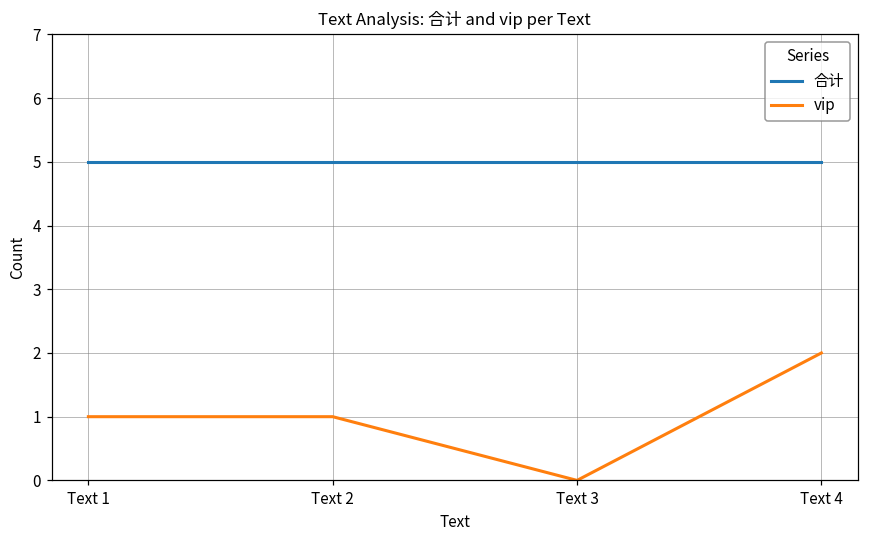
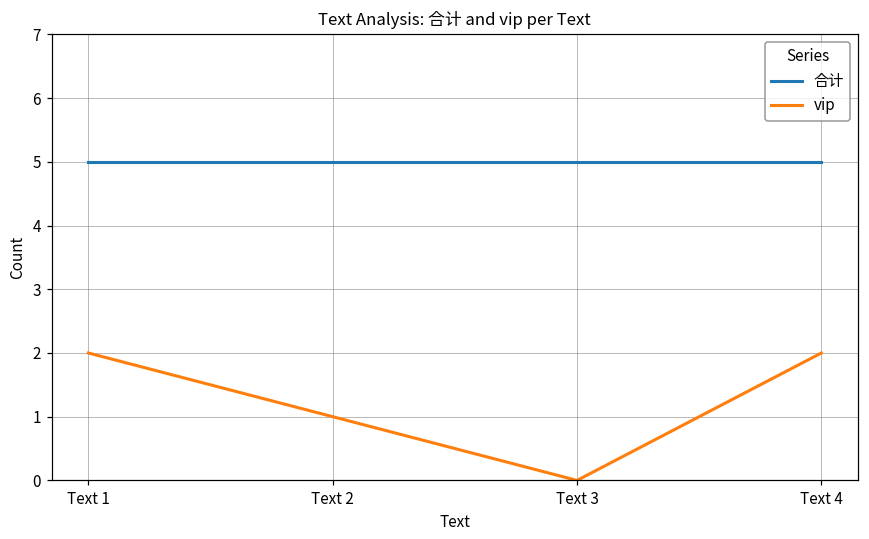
vip, Text 1: 1 -> 2
